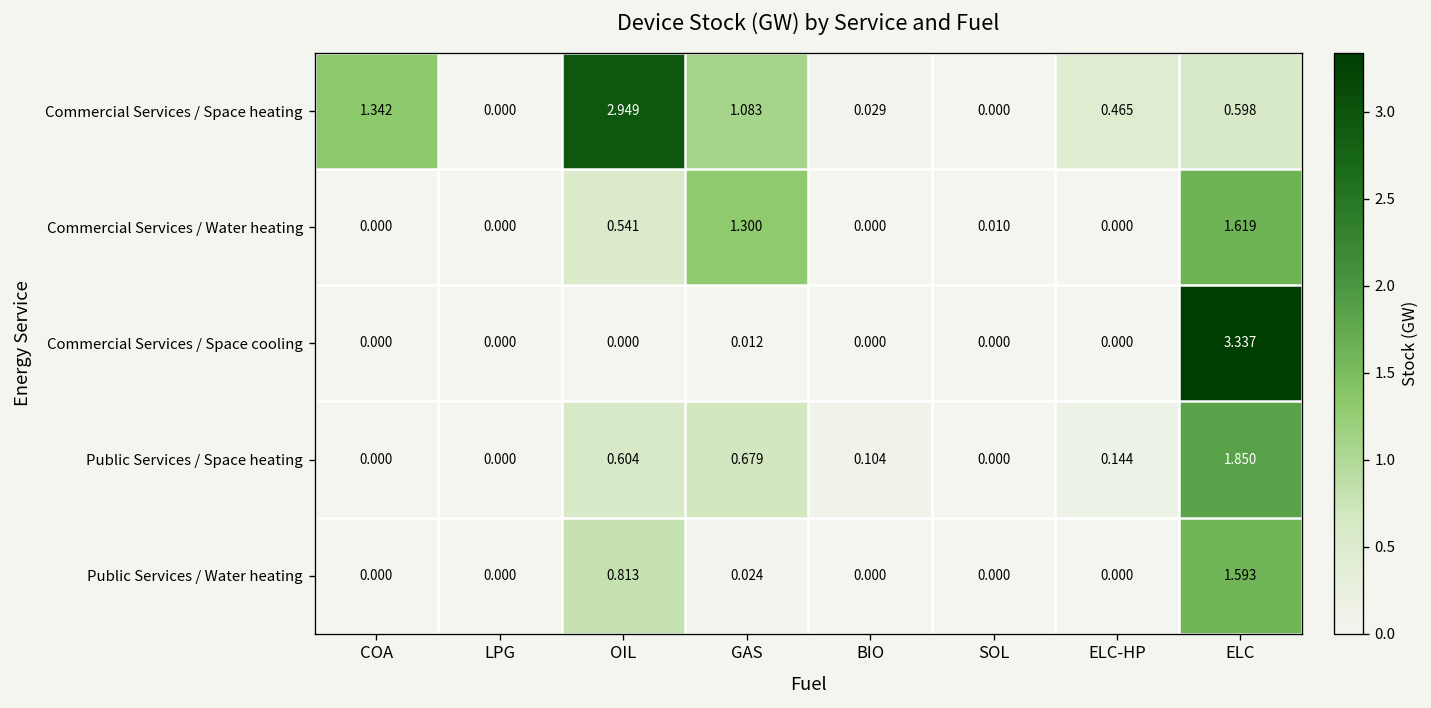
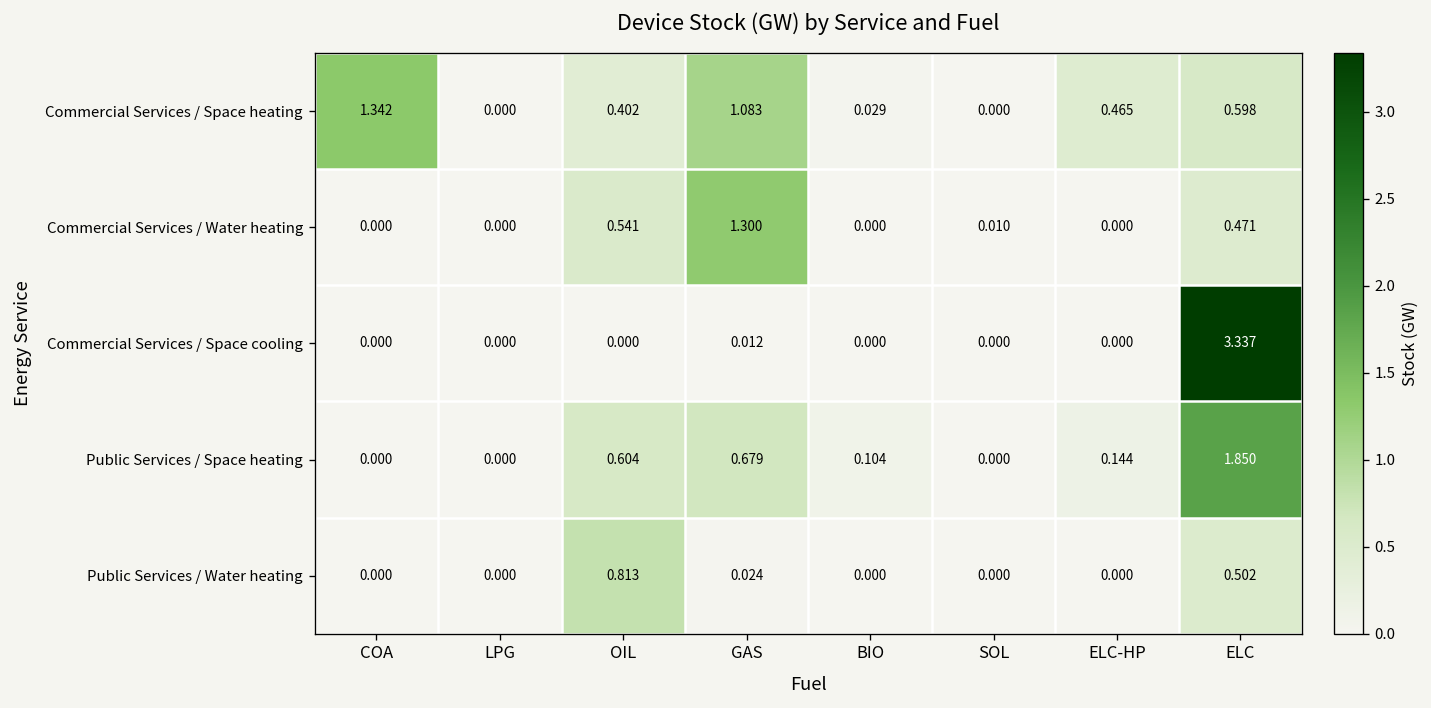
Commercial Services / Space heating, OIL: 2.949 -> 0.402
Commercial Services / Water heating, ELC: 1.619 -> 0.471
Public Services / Water heating, ELC: 1.593 -> 0.502
